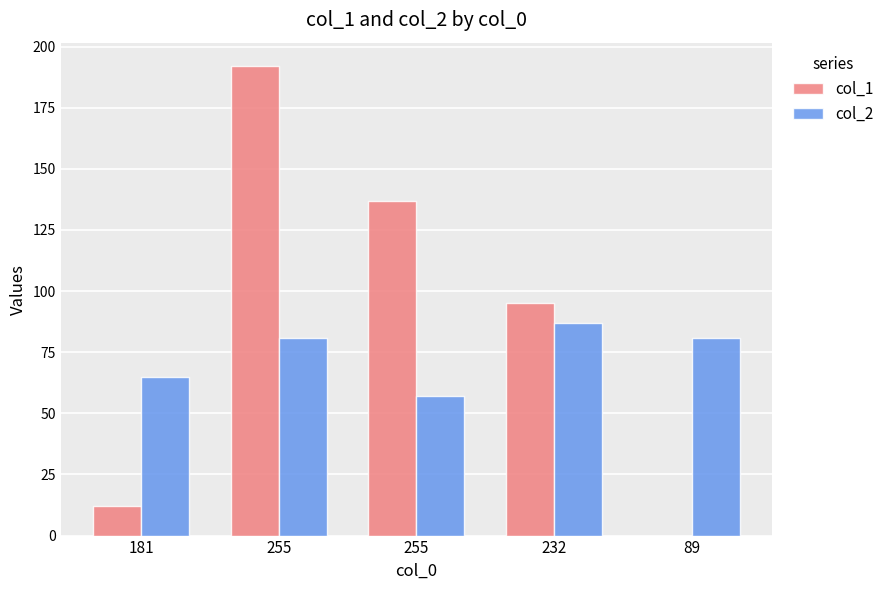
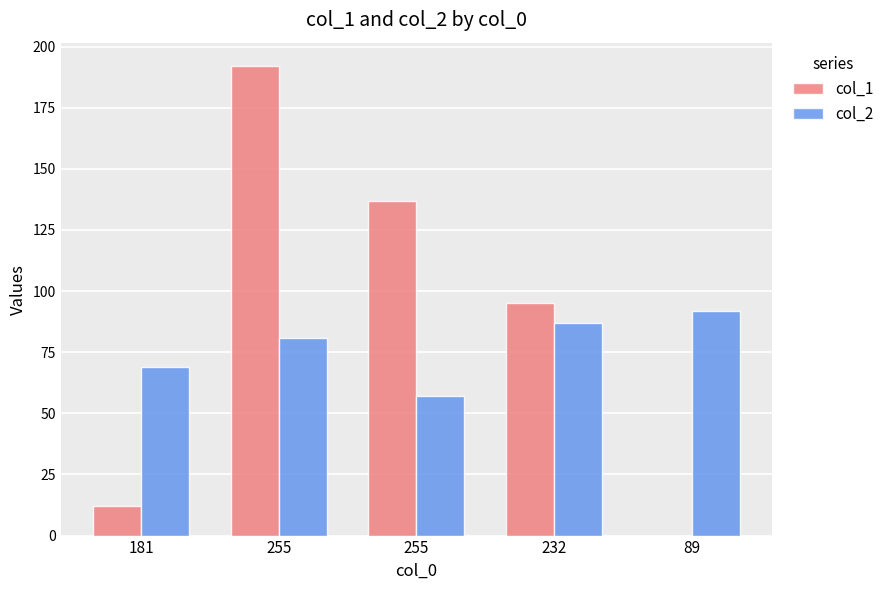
col_2, 181: 65 -> 69
col_2, 89: 81 -> 92
